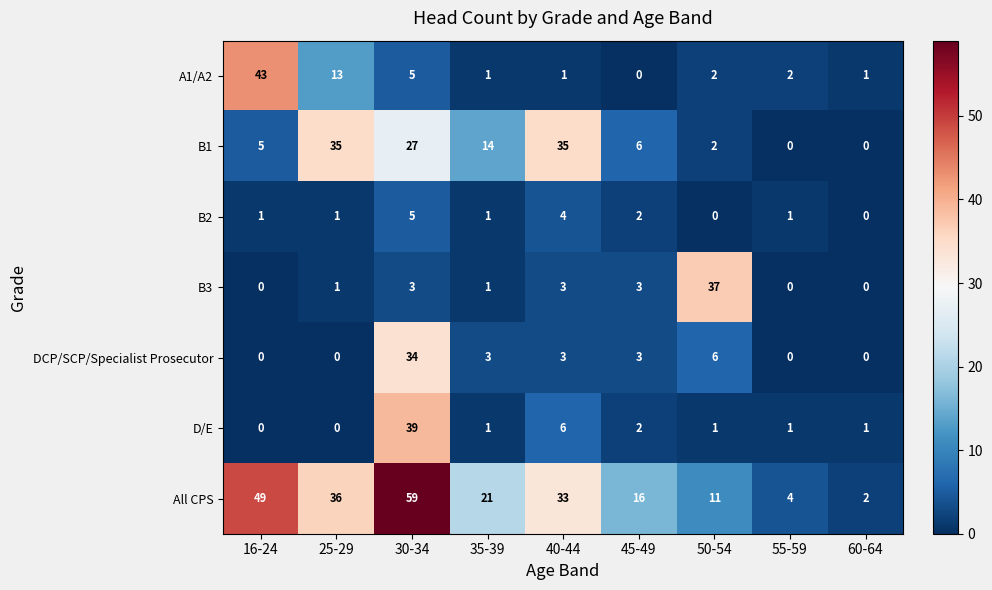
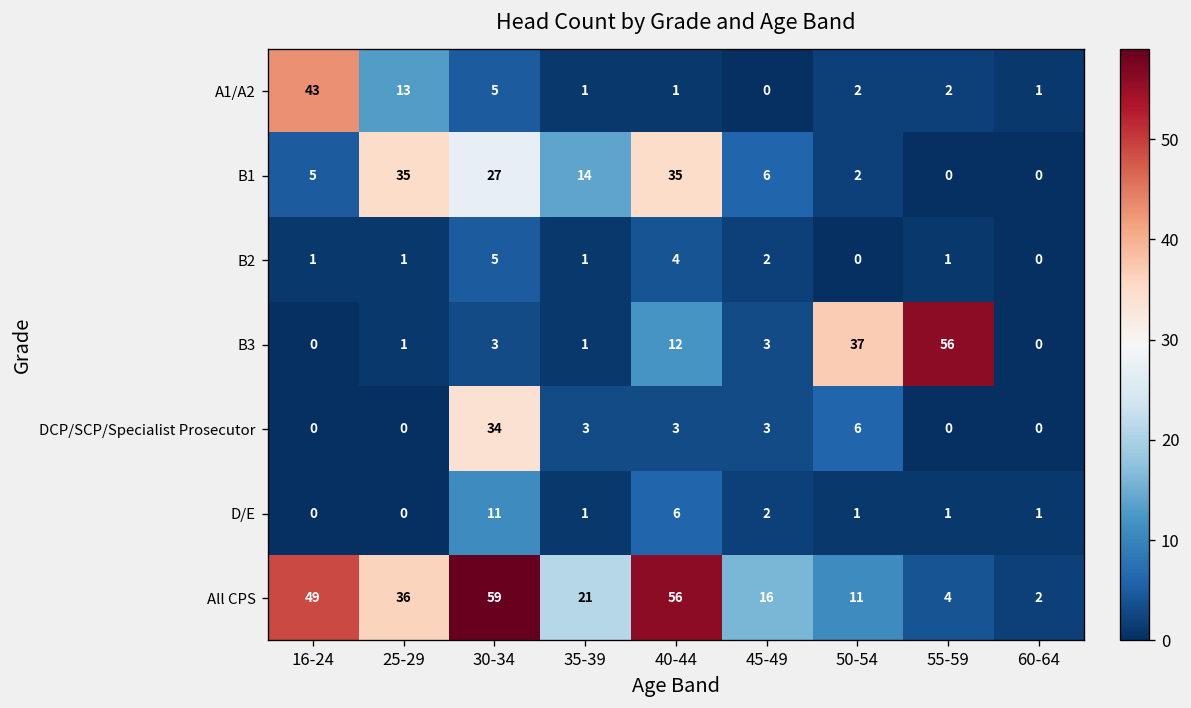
B3, 40-44: 3 -> 12
B3, 55-59: 0 -> 56
D/E, 30-34: 39 -> 11
All CPS, 40-44: 33 -> 56
